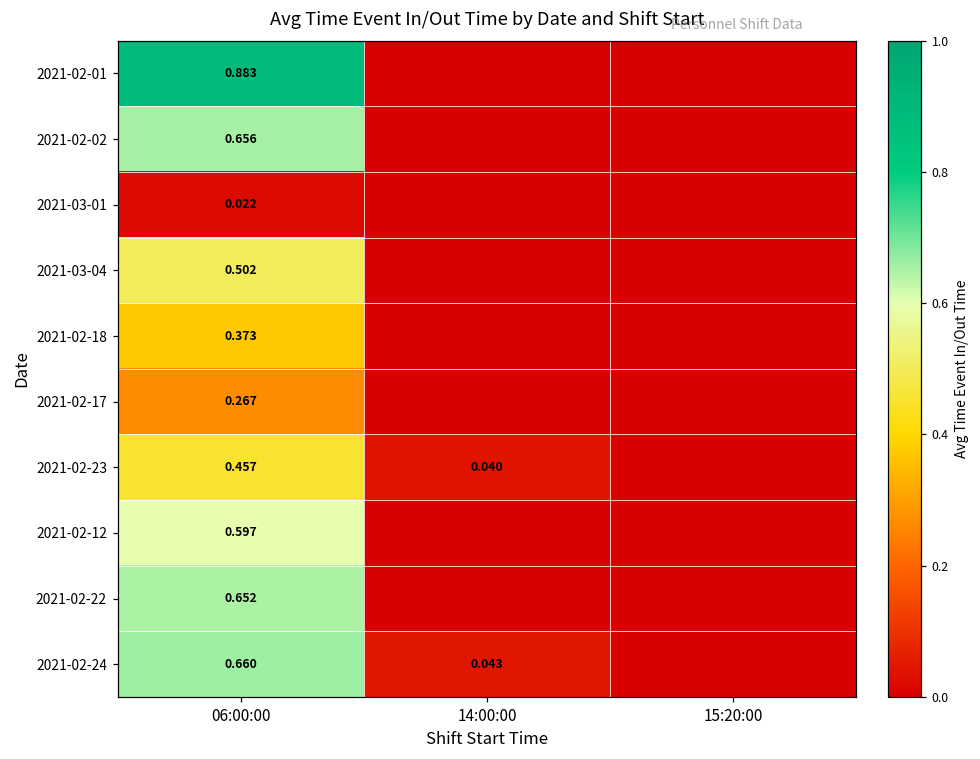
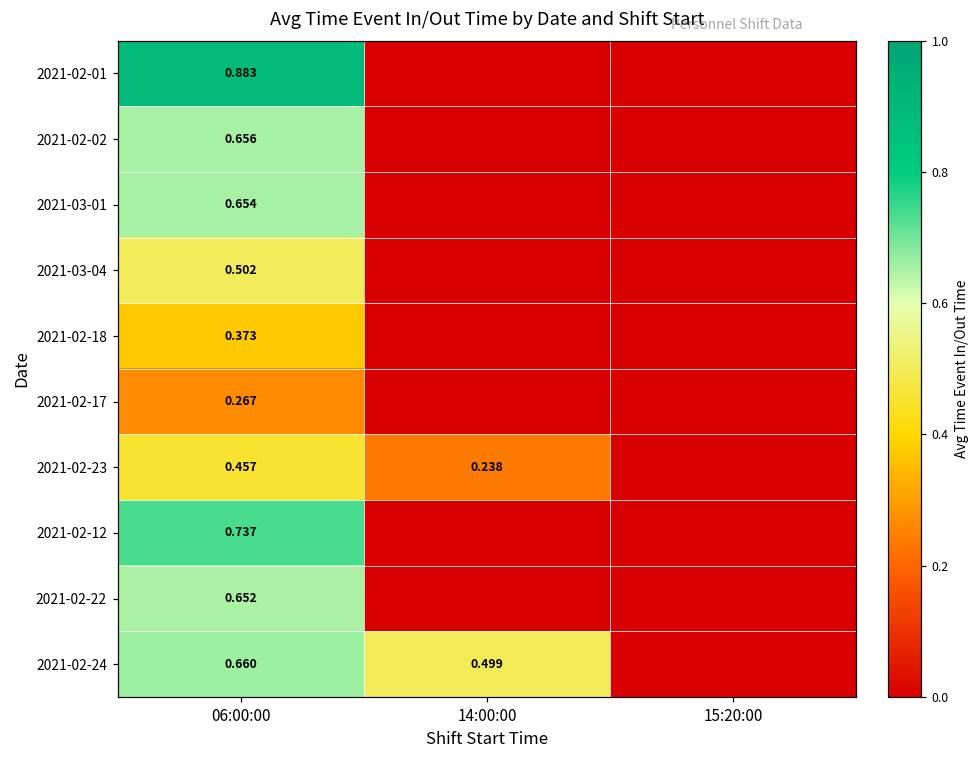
2021-03-01, 06:00:00: 0.022 -> 0.654
2021-02-23, 14:00:00: 0.040 -> 0.238
2021-02-12, 06:00:00: 0.597 -> 0.737
2021-02-24, 14:00:00: 0.043 -> 0.499
